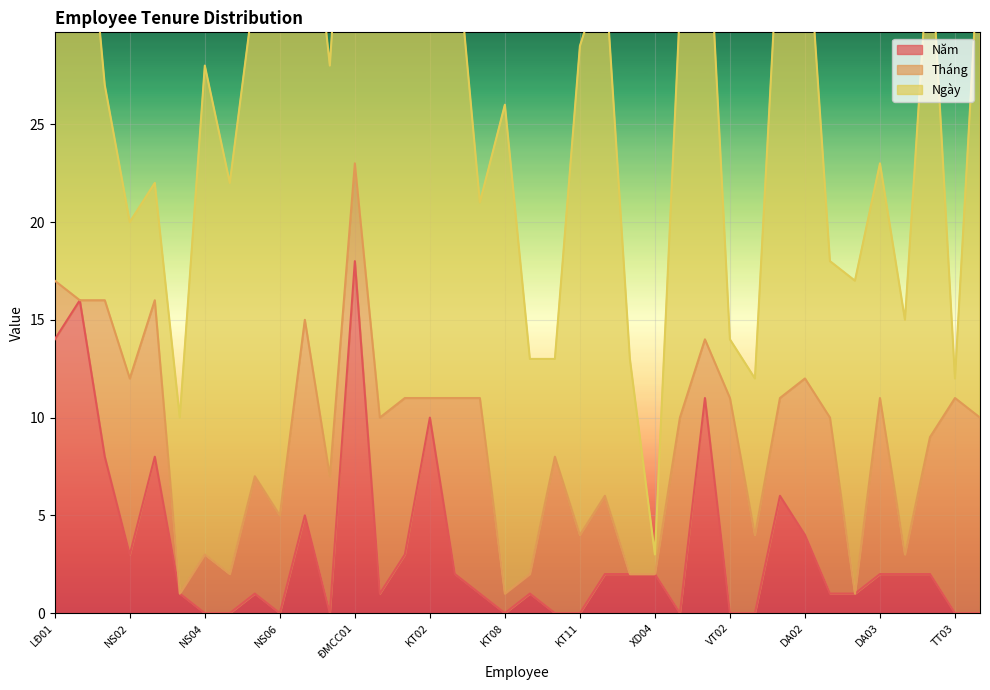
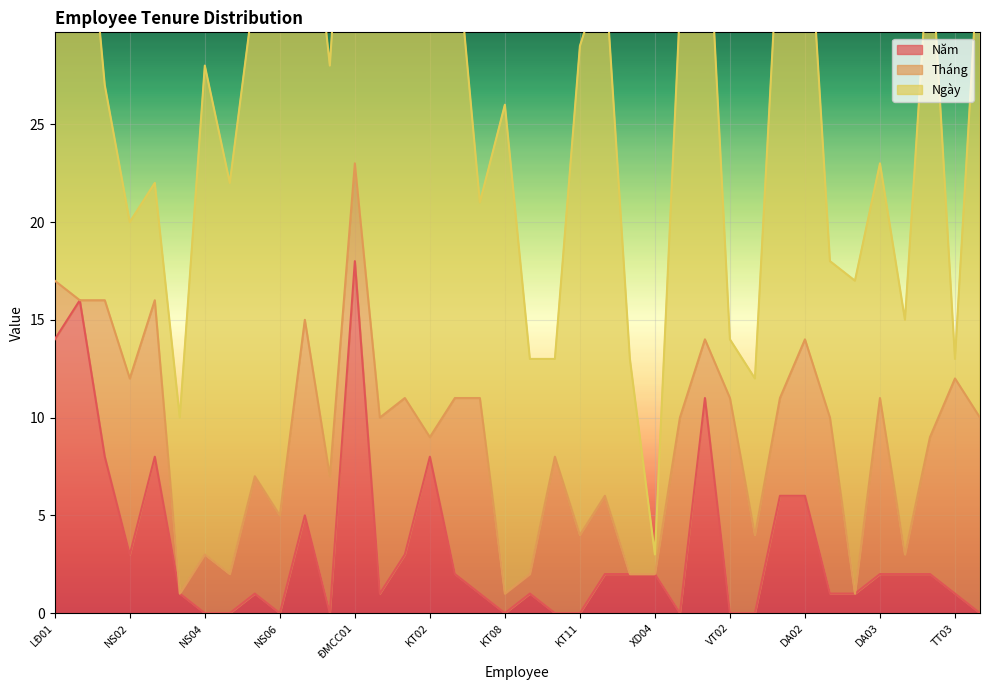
Năm, KT02: 10 -> 8
Năm, DA02: 4 -> 6
Năm, TT03: 0 -> 1
